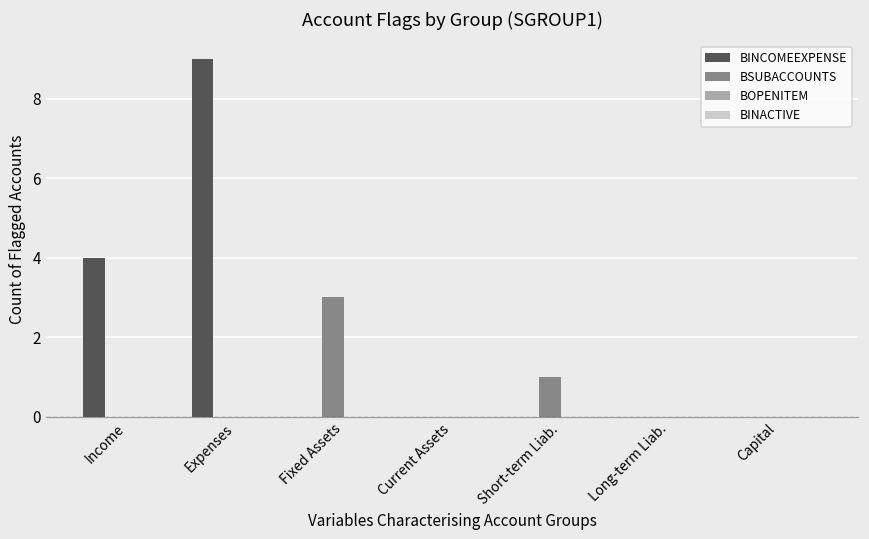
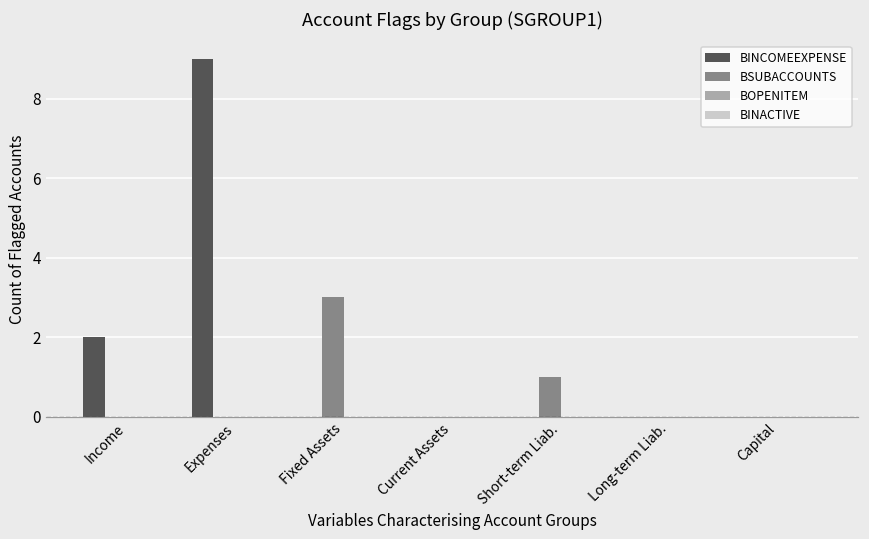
BINCOMEEXPENSE, Income: 4 -> 2
